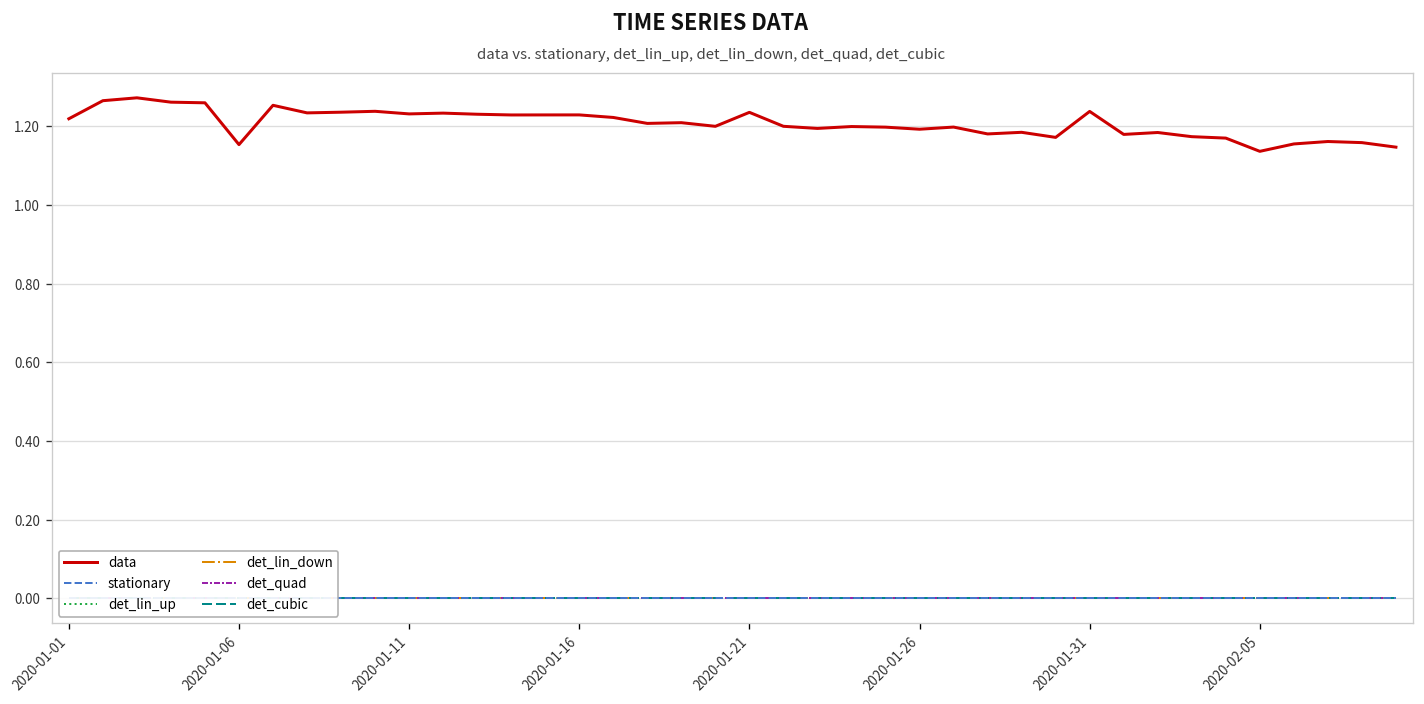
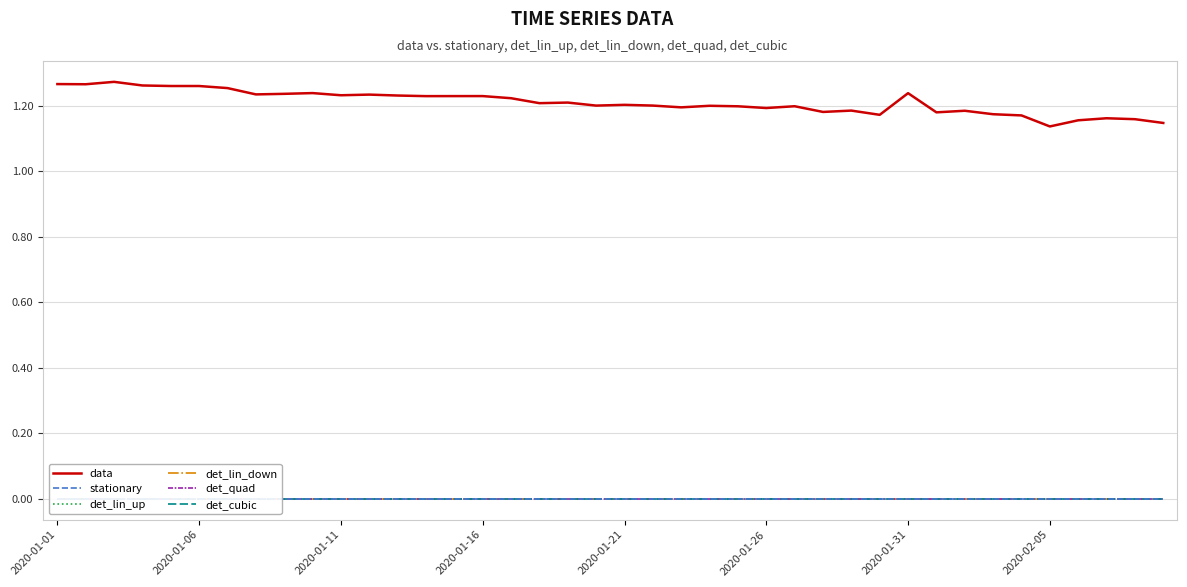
data, 2020-01-01: 1.22 -> 1.27
data, 2020-01-06: 1.15 -> 1.26
data, 2020-01-21: 1.24 -> 1.20
